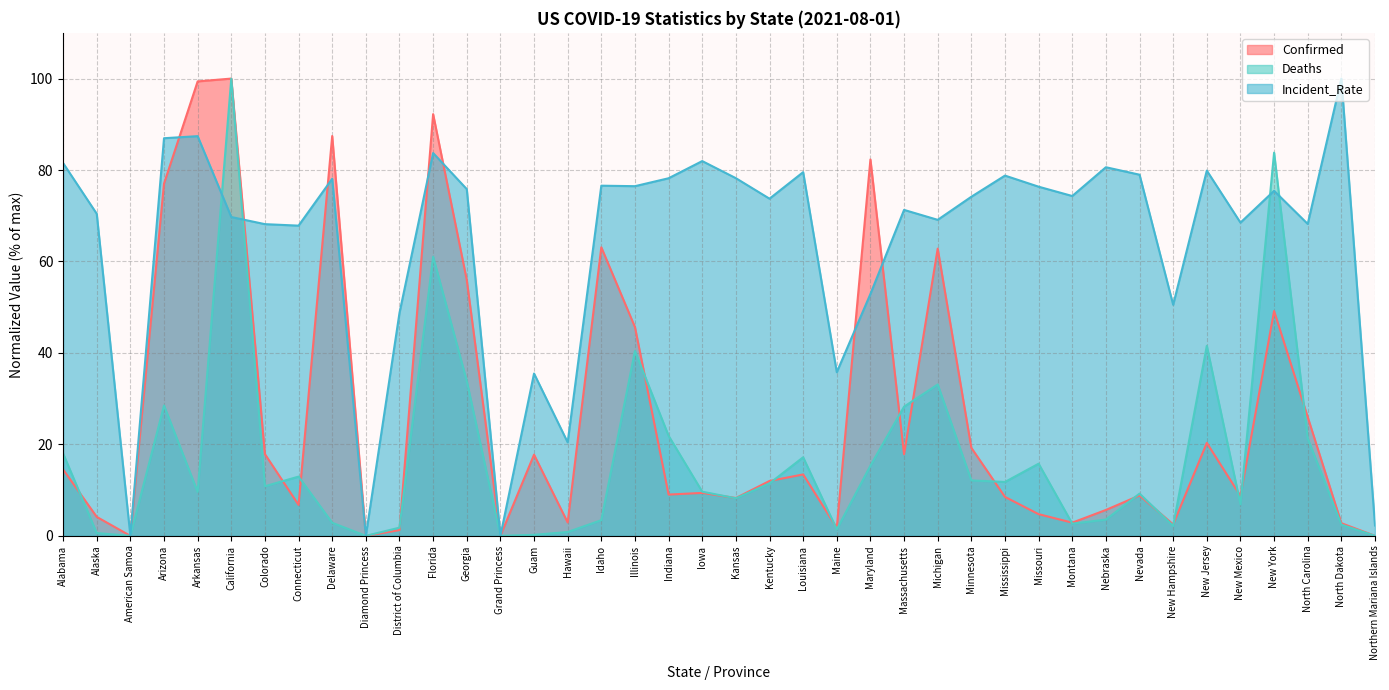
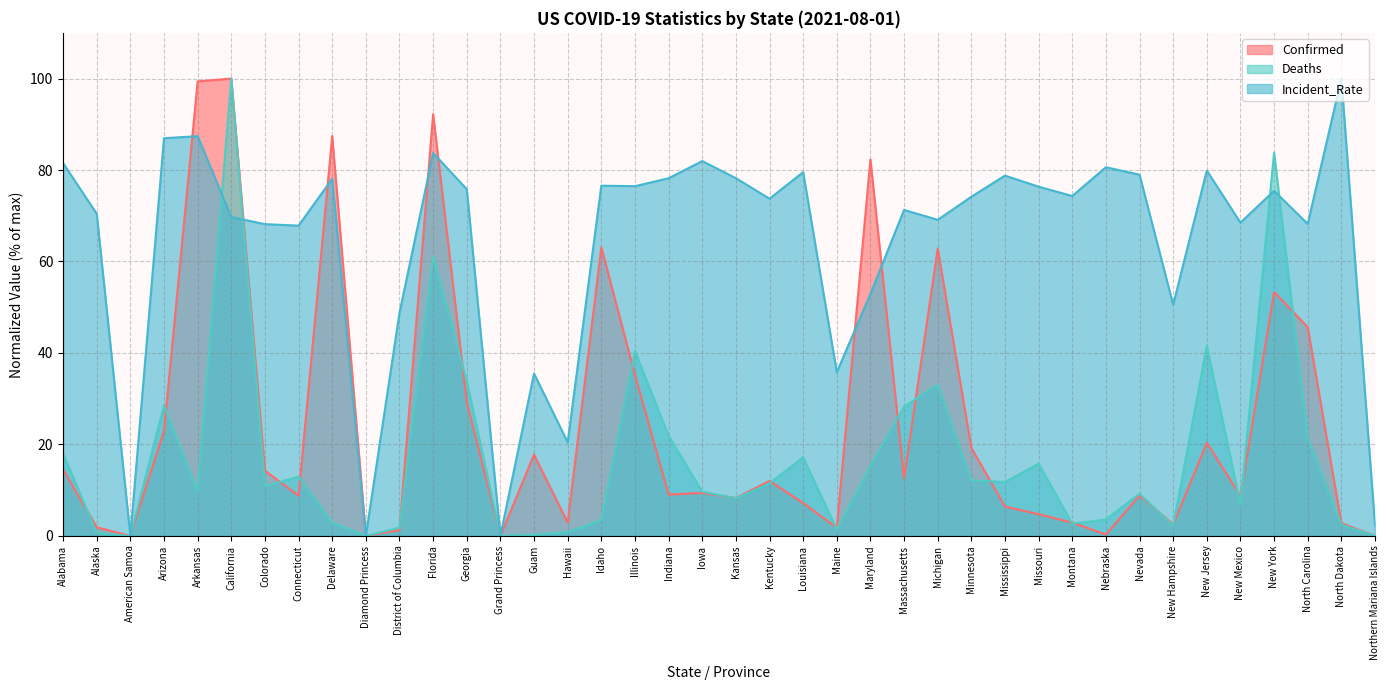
Confirmed, Alaska: 4 -> 2
Confirmed, Arizona: 77 -> 23
Confirmed, Colorado: 18 -> 14
Confirmed, Connecticut: 7 -> 9
Confirmed, Georgia: 56 -> 29
Confirmed, Illinois: 46 -> 35
Confirmed, Louisiana: 13 -> 7
Confirmed, Massachusetts: 18 -> 13
Confirmed, Mississippi: 9 -> 6
Confirmed, Nebraska: 6 -> 0
Confirmed, New York: 49 -> 53
Confirmed, North Carolina: 26 -> 46
